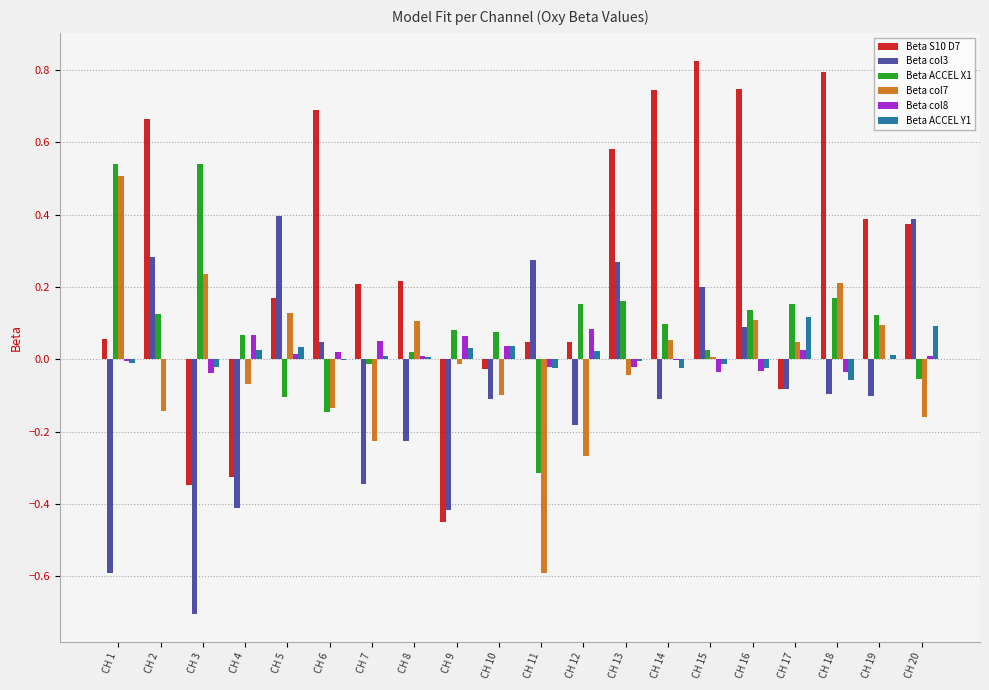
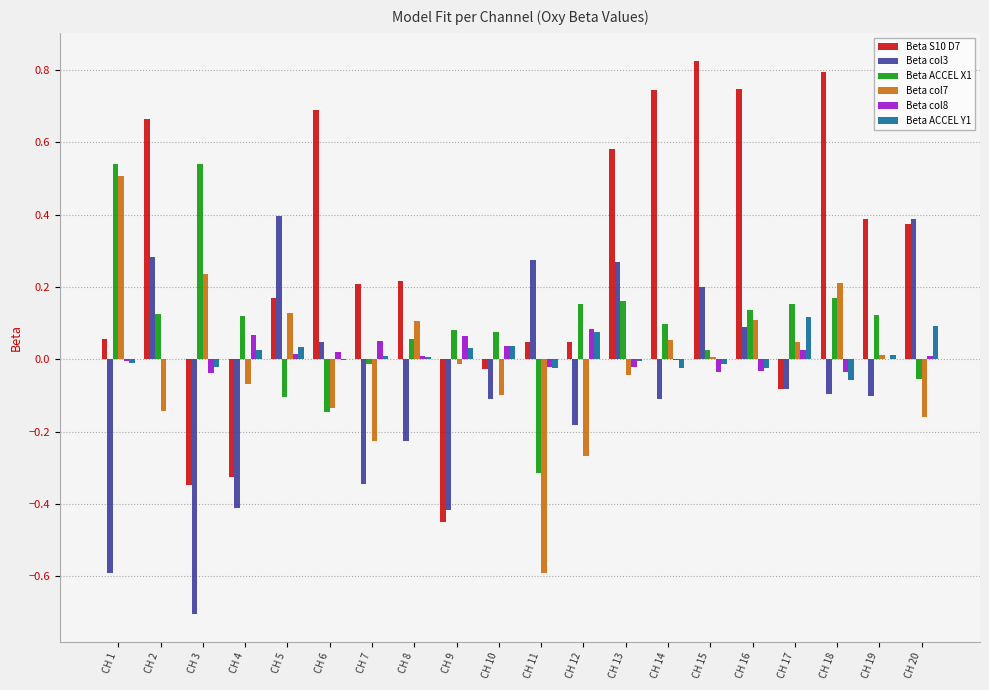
Beta ACCEL X1, CH 4: 0.07 -> 0.12
Beta ACCEL X1, CH 8: 0.02 -> 0.06
Beta ACCEL Y1, CH 12: 0.02 -> 0.08
Beta col7, CH 19: 0.09 -> 0.01
